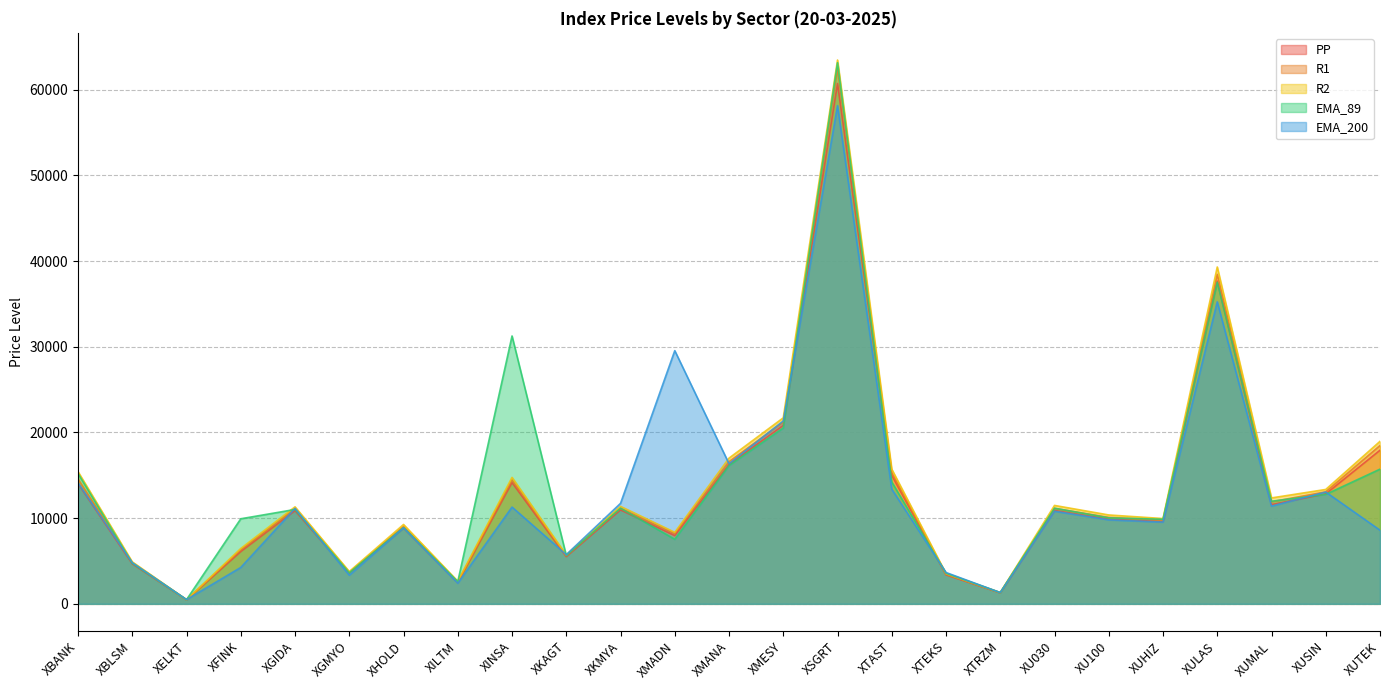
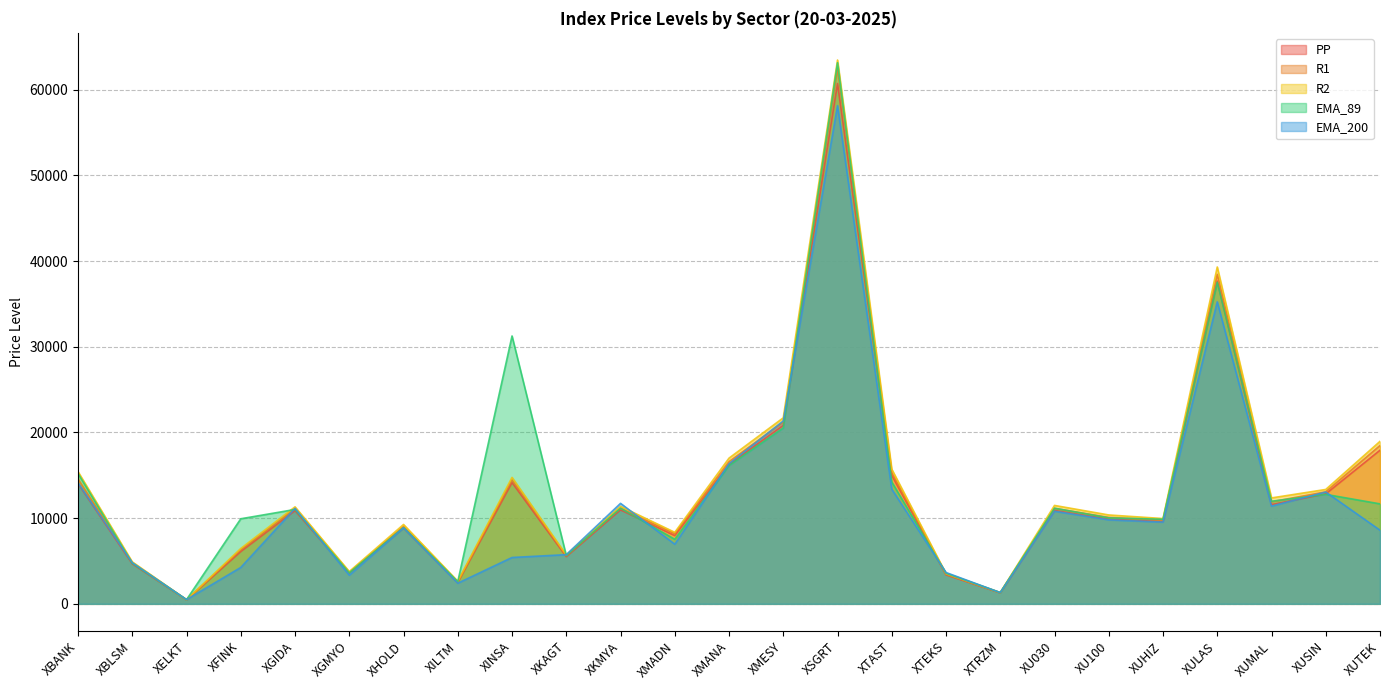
EMA_200, XINSA: 11000 -> 5000
EMA_200, XMADN: 30000 -> 7000
EMA_89, XUTEK: 16000 -> 12000
